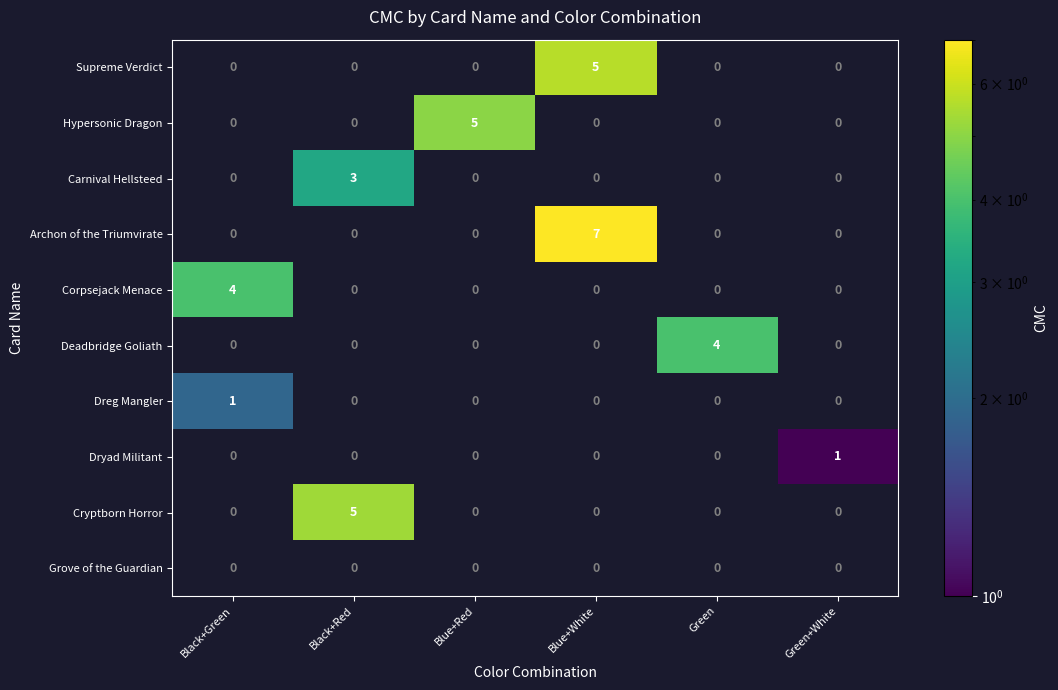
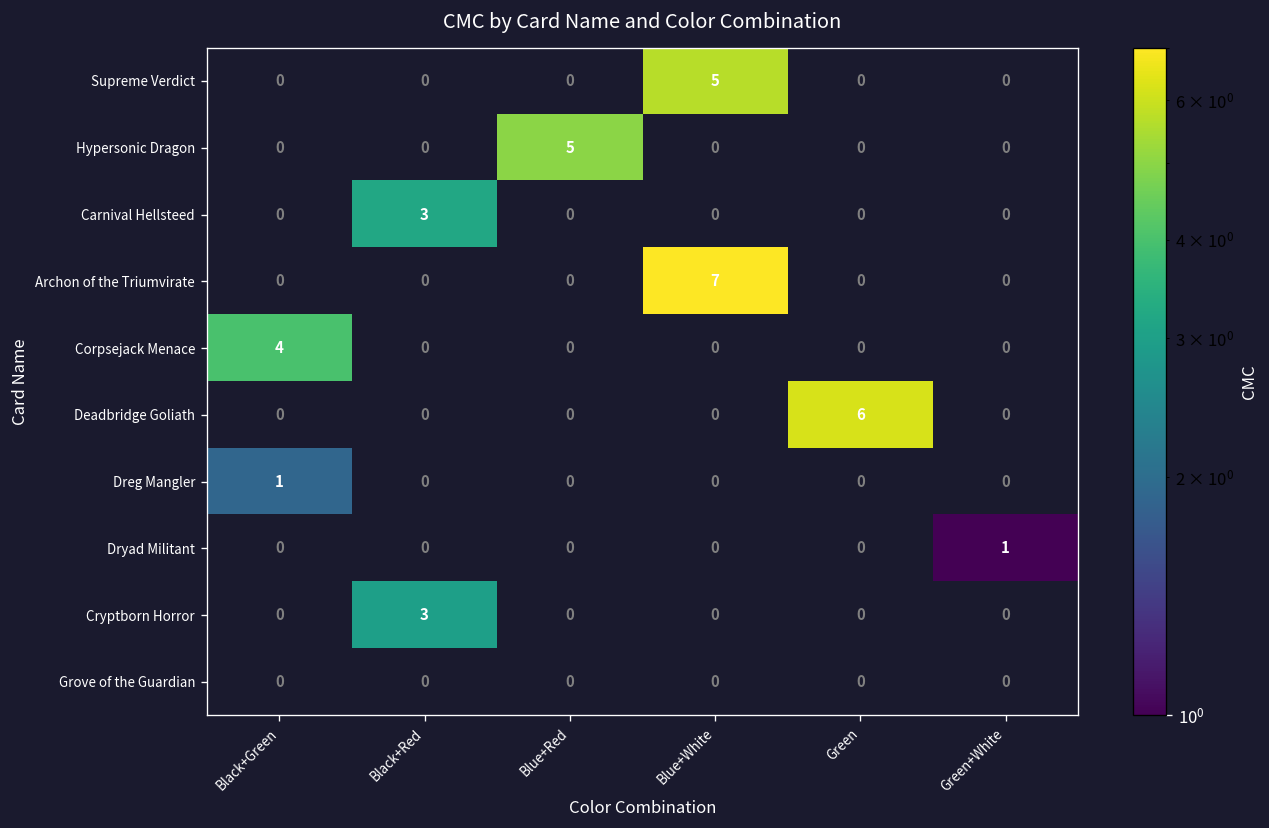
Deadbridge Goliath, Green: 4 -> 6
Cryptborn Horror, Black+Red: 5 -> 3
